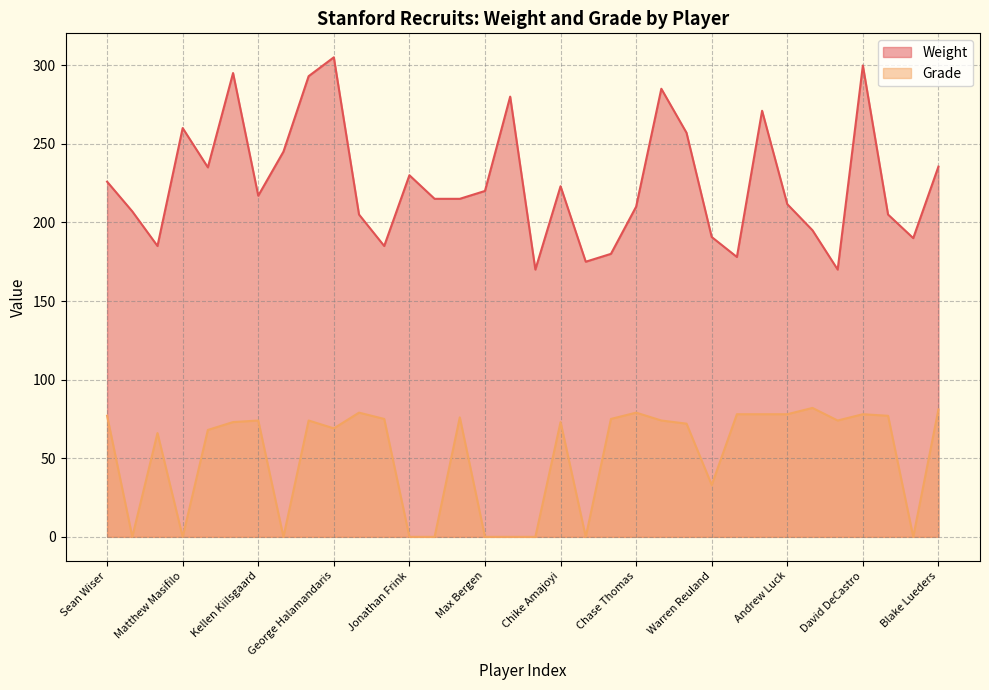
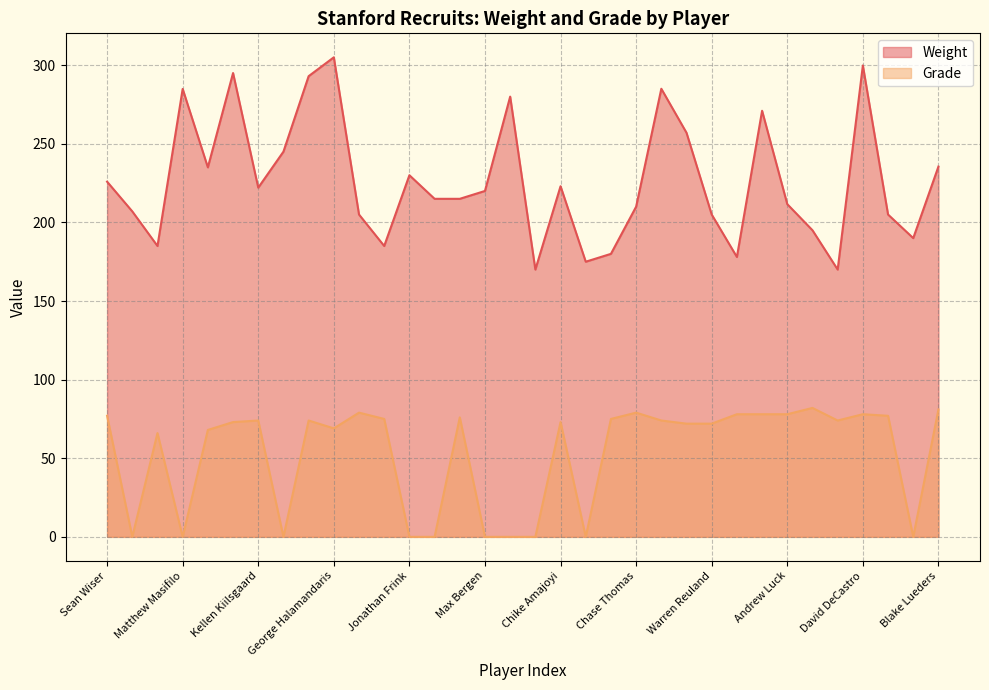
Weight, Matthew Masifilo: 260 -> 285
Weight, Kellen Kiilsgaard: 217 -> 222
Weight, Warren Reuland: 191 -> 205
Grade, Warren Reuland: 33 -> 72
